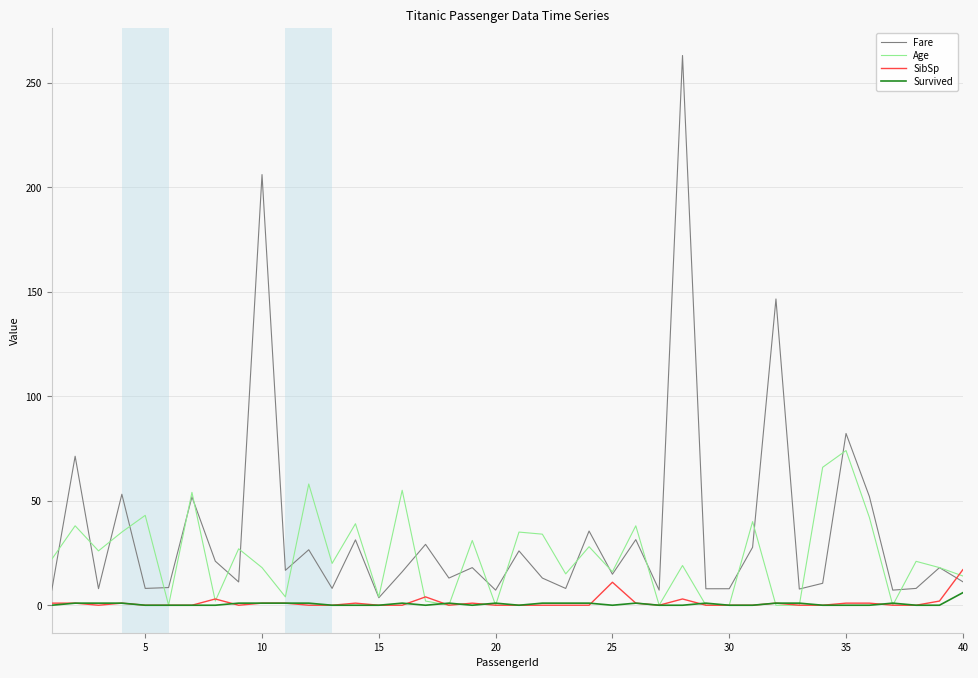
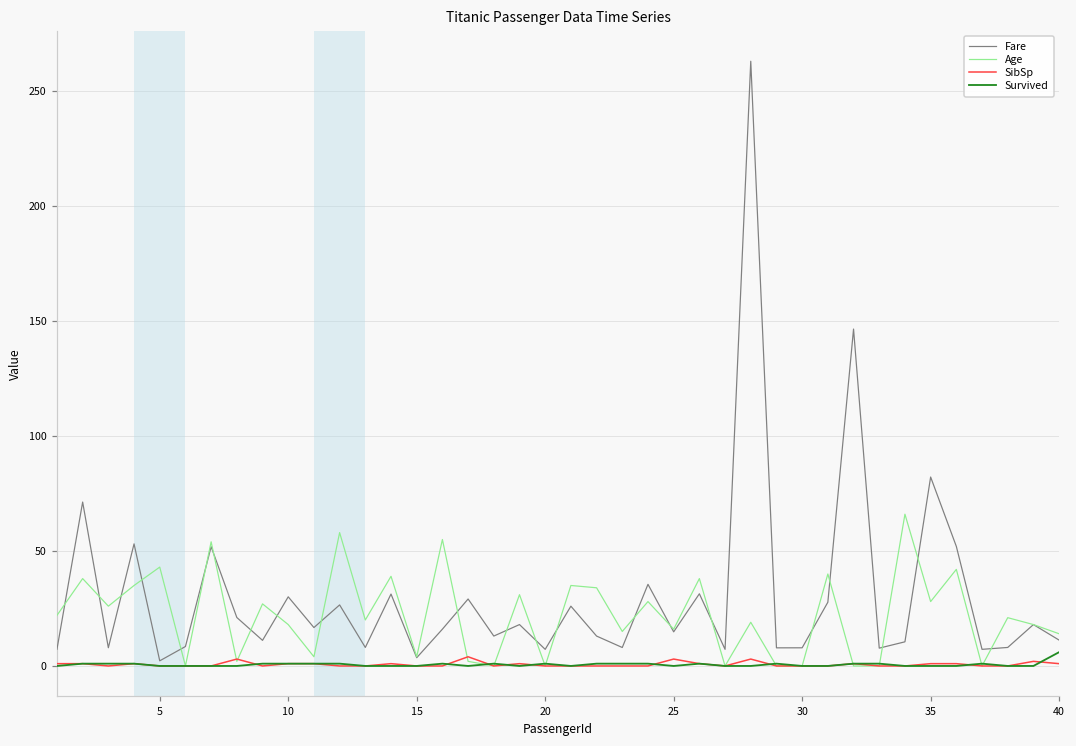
Fare, 5: 8 -> 2
Fare, 10: 206 -> 30
SibSp, 25: 11 -> 3
Age, 35: 74 -> 28
SibSp, 40: 17 -> 1
